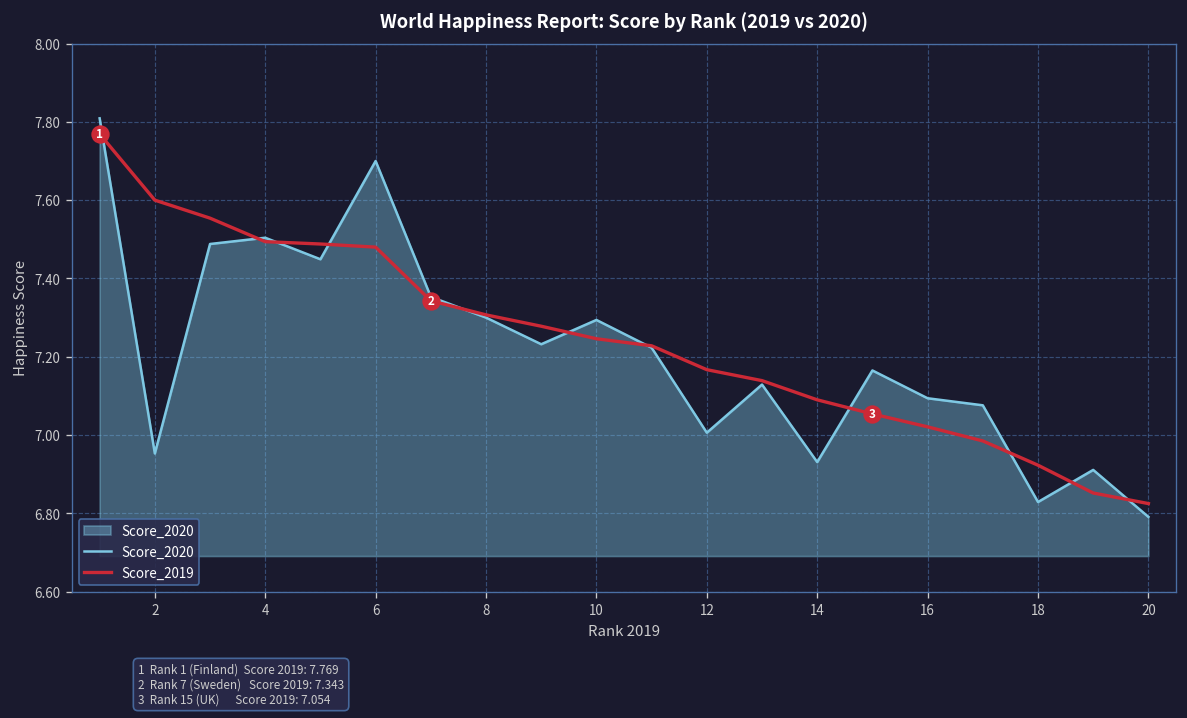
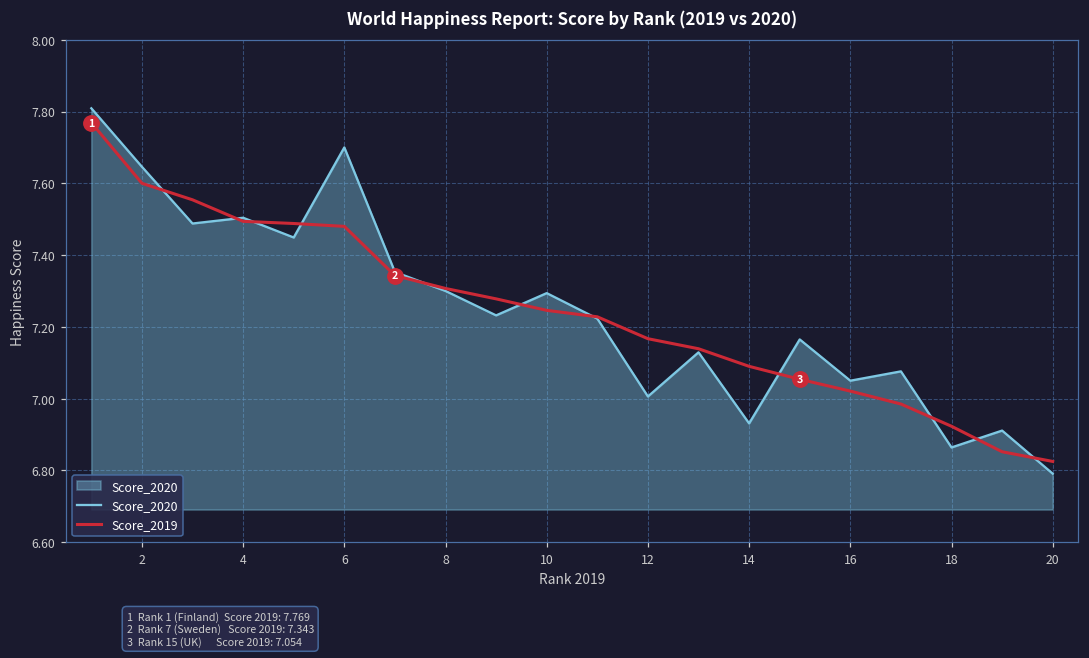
Score_2020, 2: 6.95 -> 7.65
Score_2020, 16: 7.09 -> 7.05
Score_2020, 18: 6.83 -> 6.86
